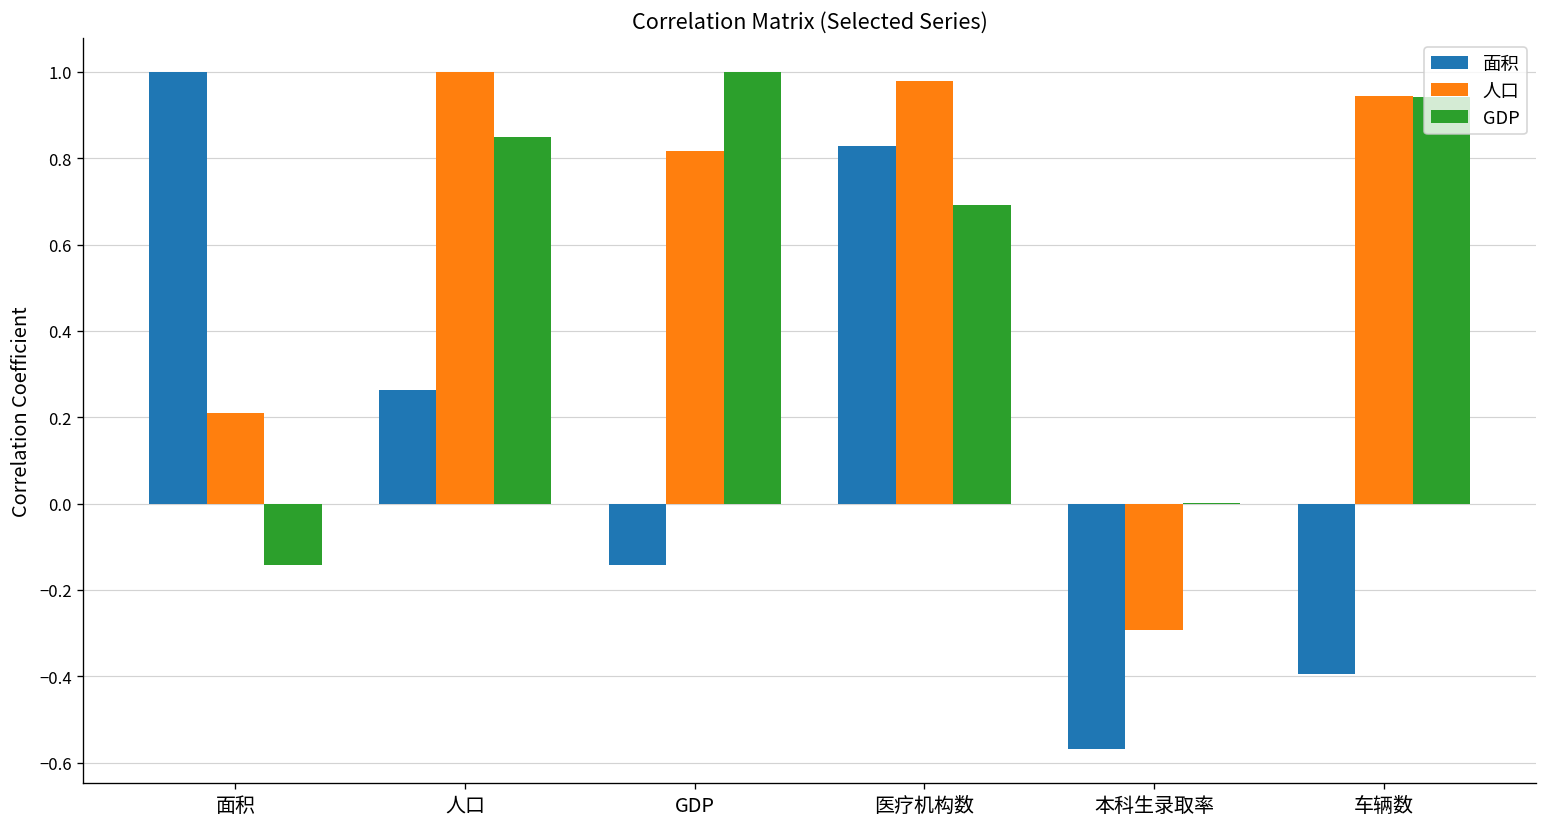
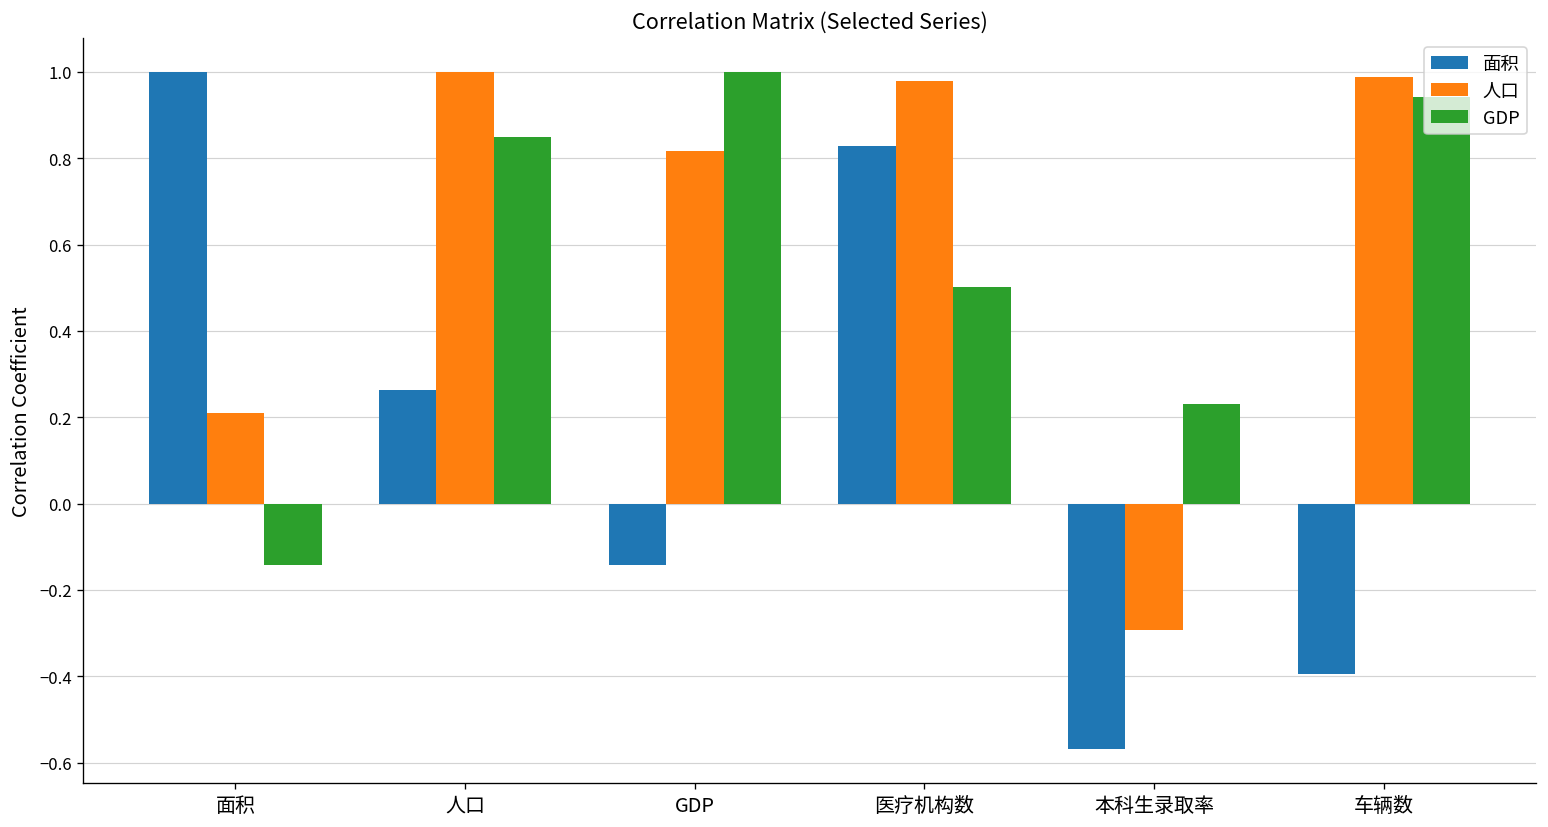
GDP, 医疗机构数: 0.69 -> 0.50
GDP, 本科生录取率: 0.00 -> 0.23
人口, 车辆数: 0.94 -> 0.99
